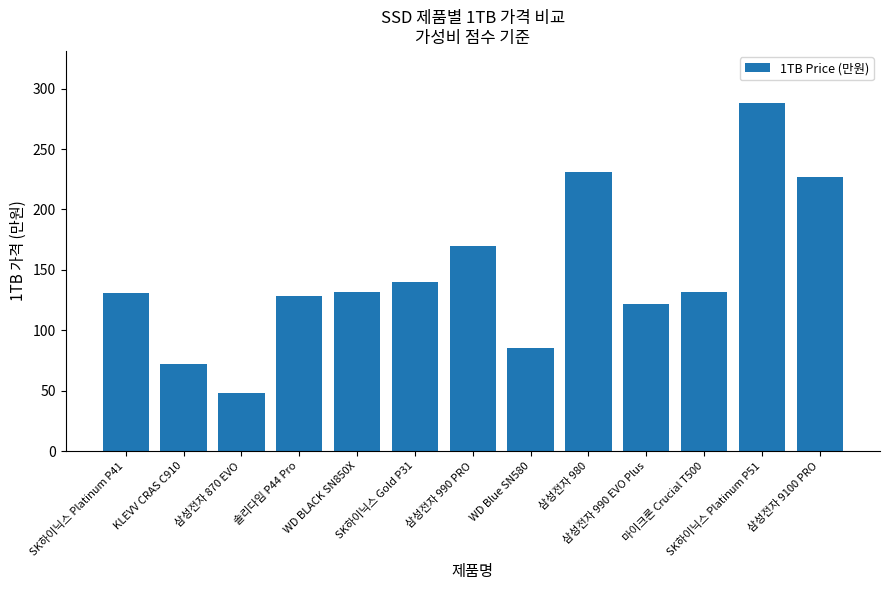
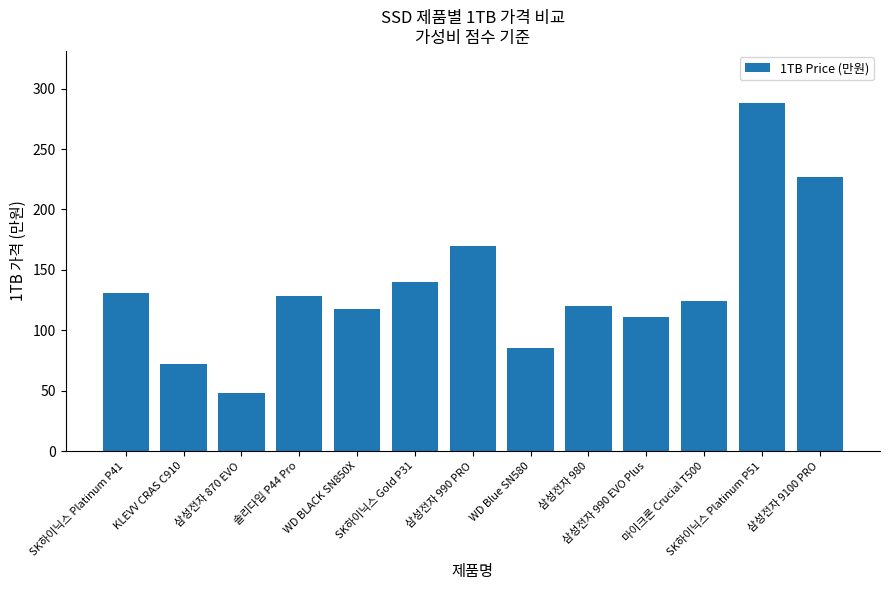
WD BLACK SN850X: 132 -> 118
삼성전자 980: 231 -> 120
삼성전자 990 EVO Plus: 122 -> 111
마이크론 Crucial T500: 132 -> 124
